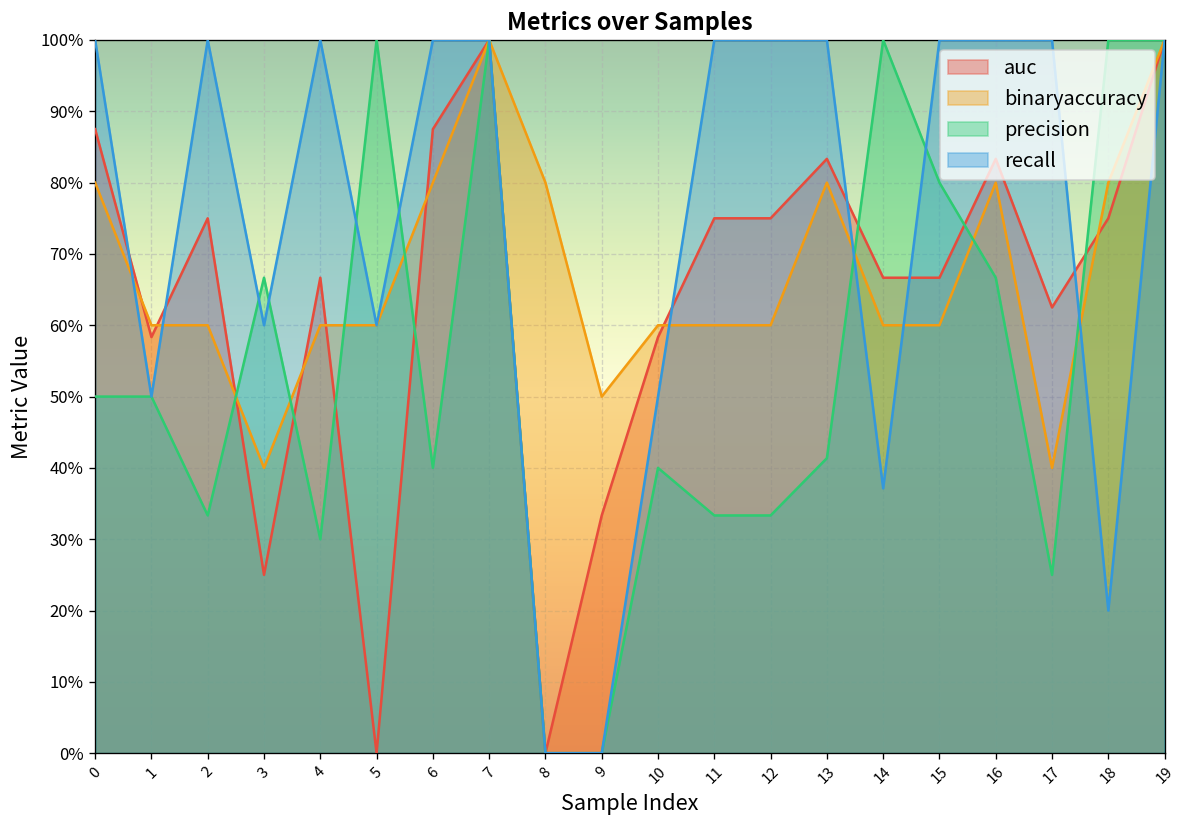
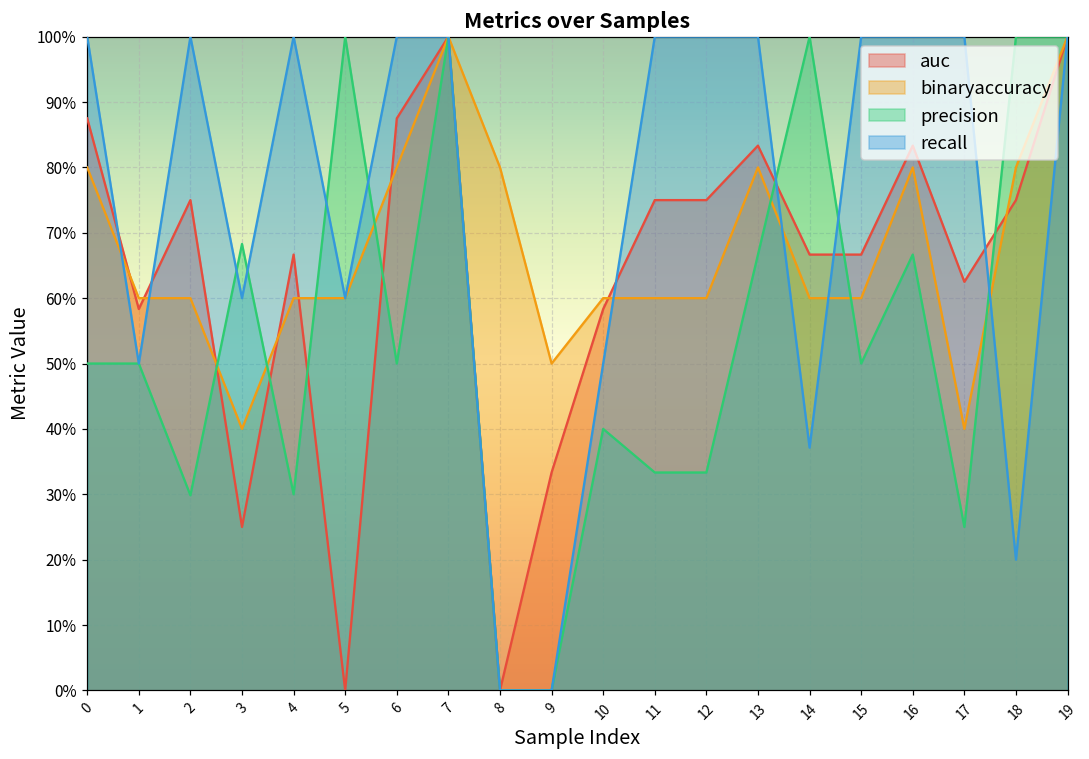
precision, 2: 33% -> 30%
precision, 3: 67% -> 68%
precision, 6: 40% -> 50%
precision, 13: 41% -> 67%
precision, 15: 80% -> 50%
